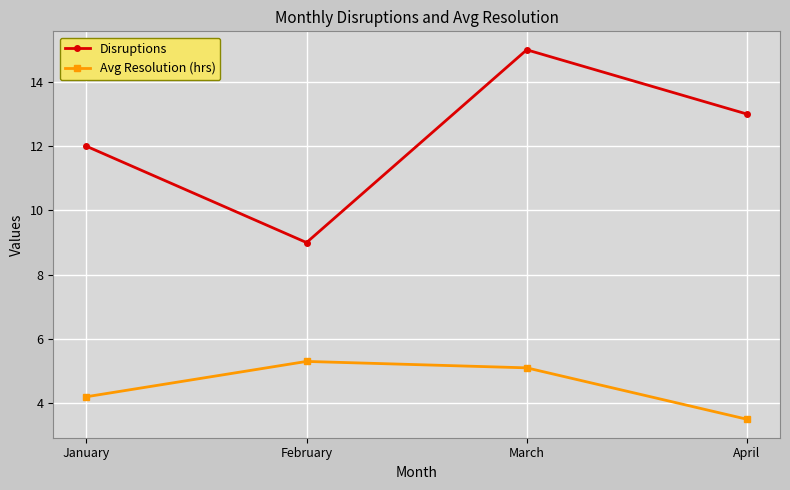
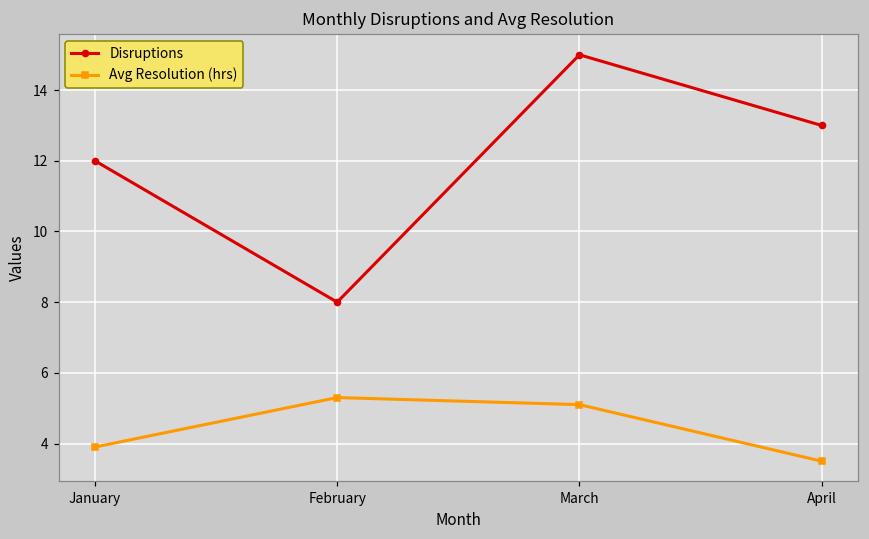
Avg Resolution (hrs), January: 4.2 -> 3.9
Disruptions, February: 9 -> 8
